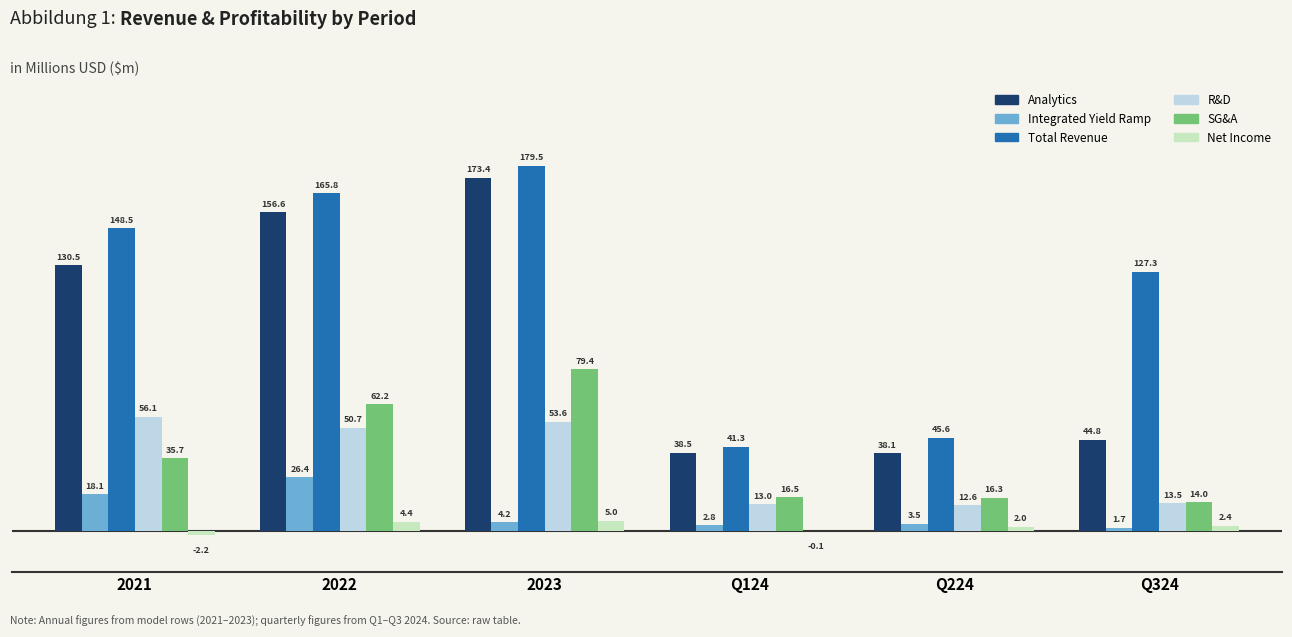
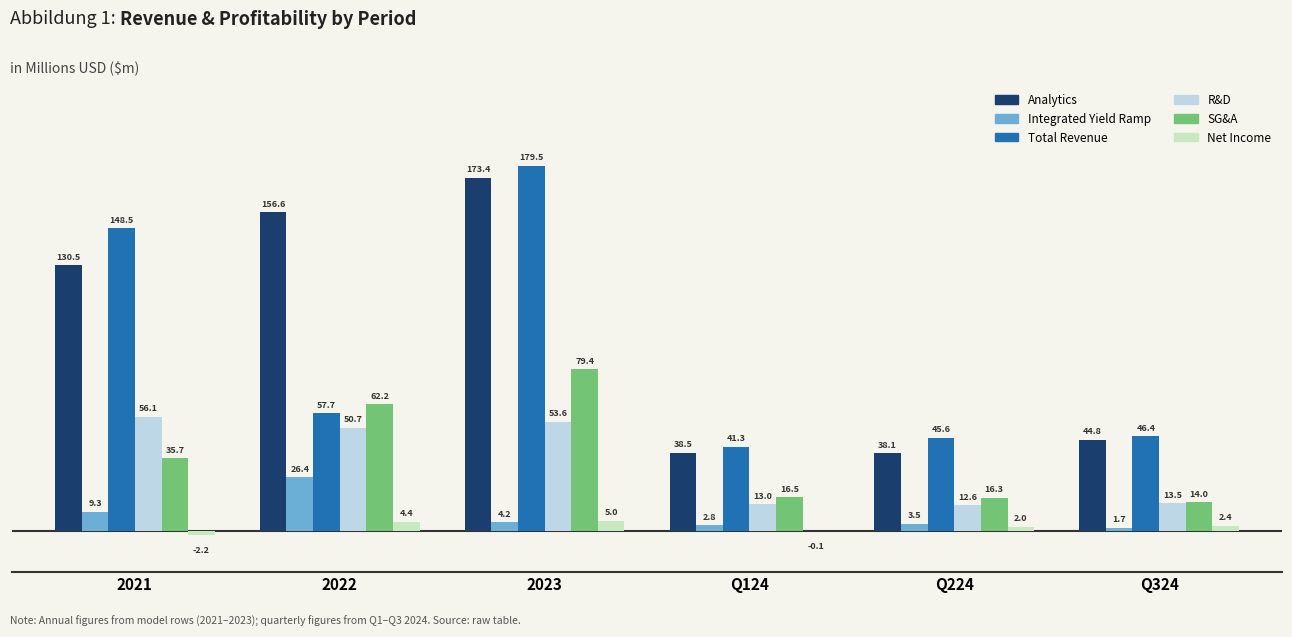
Integrated Yield Ramp, 2021: 18.1 -> 9.3
Total Revenue, 2022: 165.8 -> 57.7
Total Revenue, Q324: 127.3 -> 46.4
